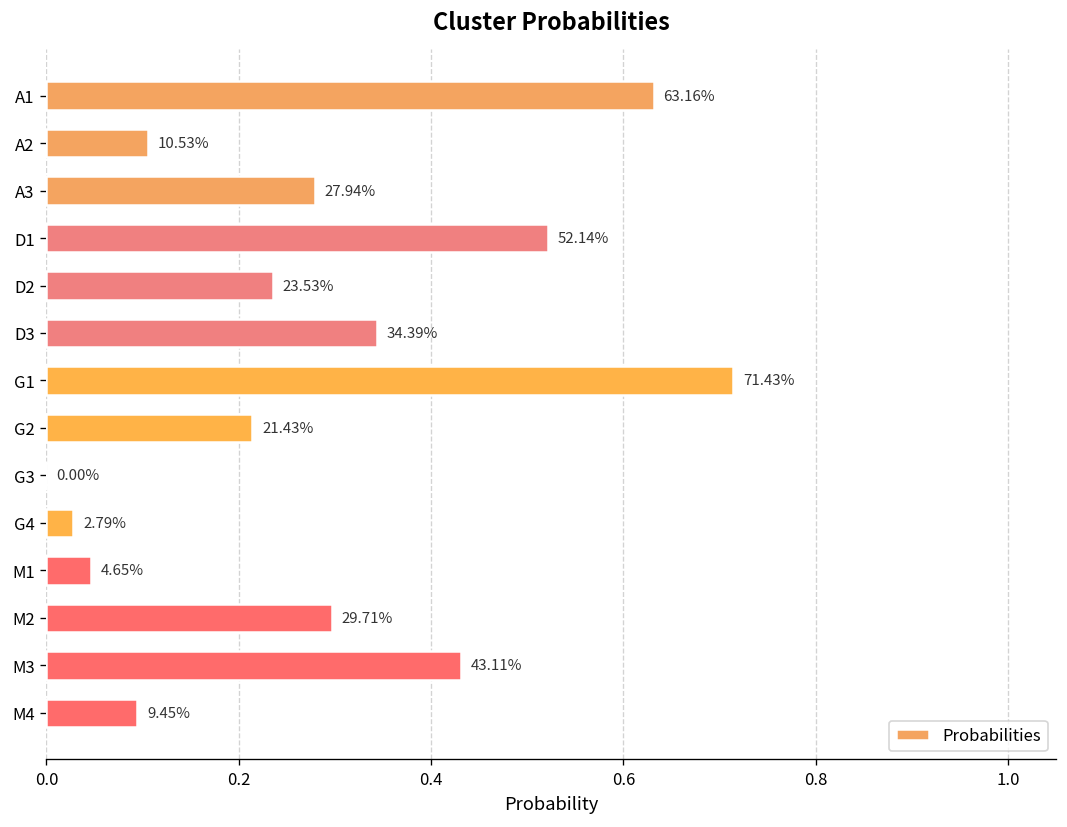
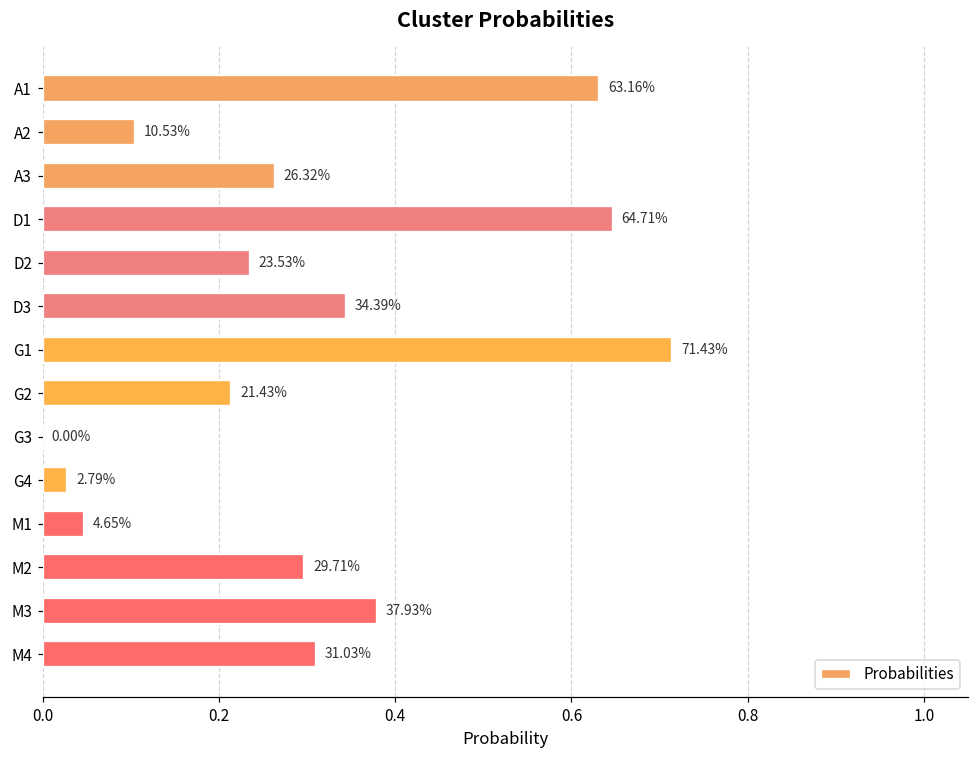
A3: 27.94% -> 26.32%
D1: 52.14% -> 64.71%
M3: 43.11% -> 37.93%
M4: 9.45% -> 31.03%
